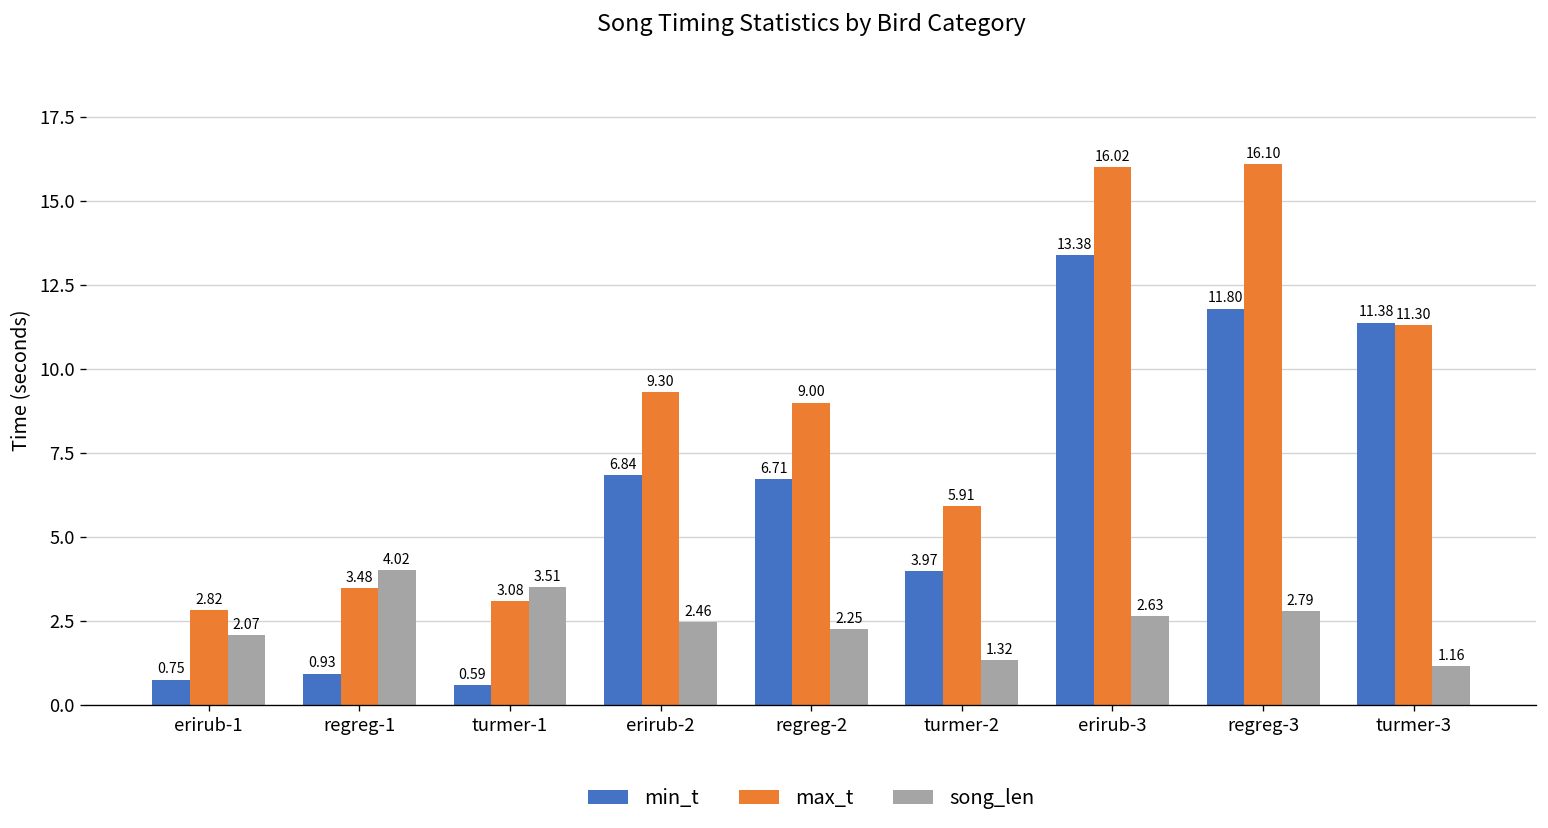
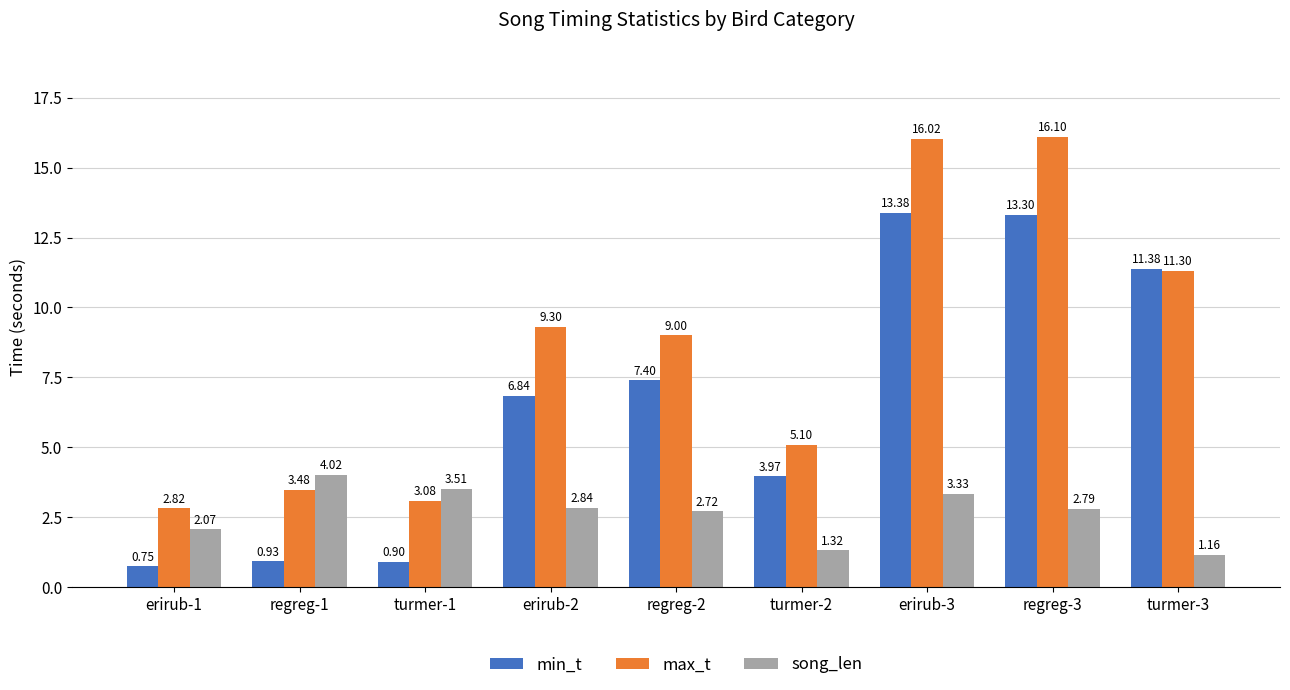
min_t, turmer-1: 0.59 -> 0.90
song_len, erirub-2: 2.46 -> 2.84
min_t, regreg-2: 6.71 -> 7.40
song_len, regreg-2: 2.25 -> 2.72
max_t, turmer-2: 5.91 -> 5.10
song_len, erirub-3: 2.63 -> 3.33
min_t, regreg-3: 11.80 -> 13.30
